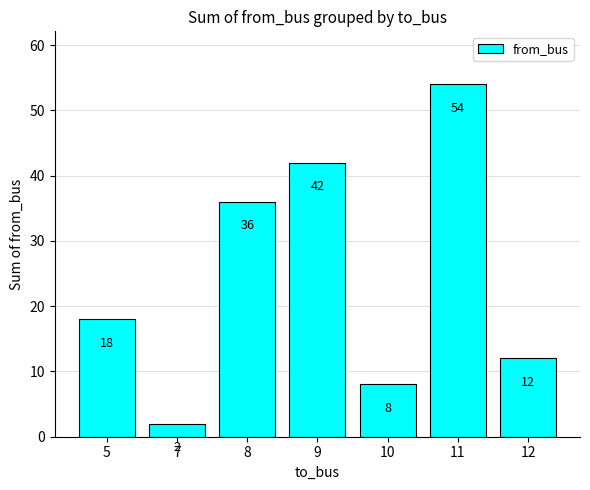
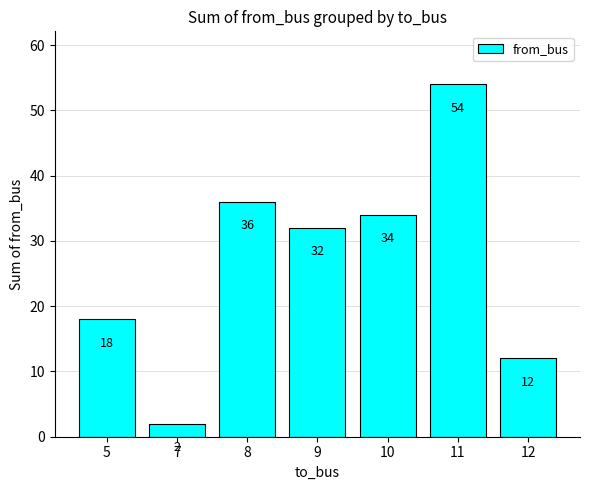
9: 42 -> 32
10: 8 -> 34
